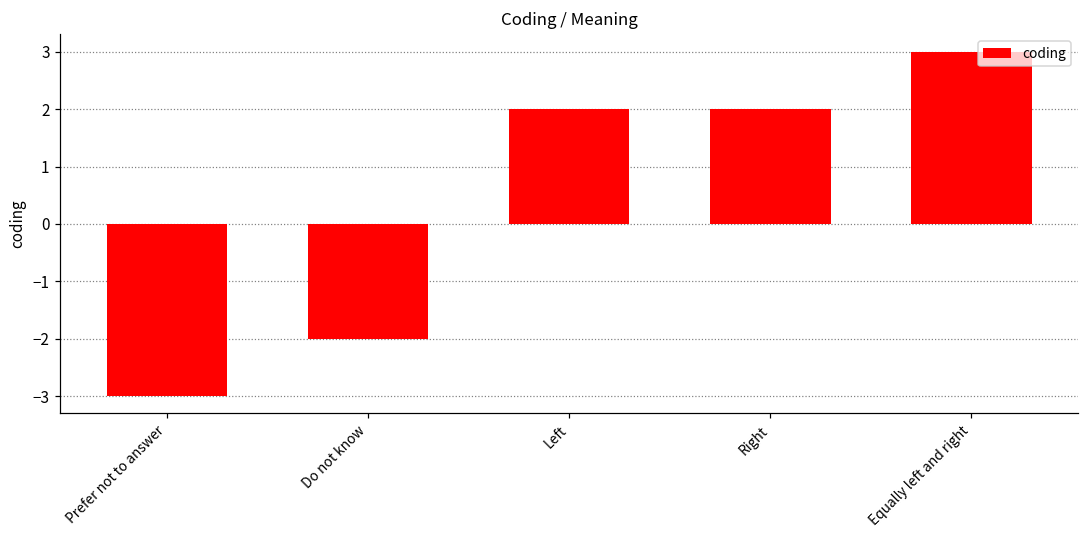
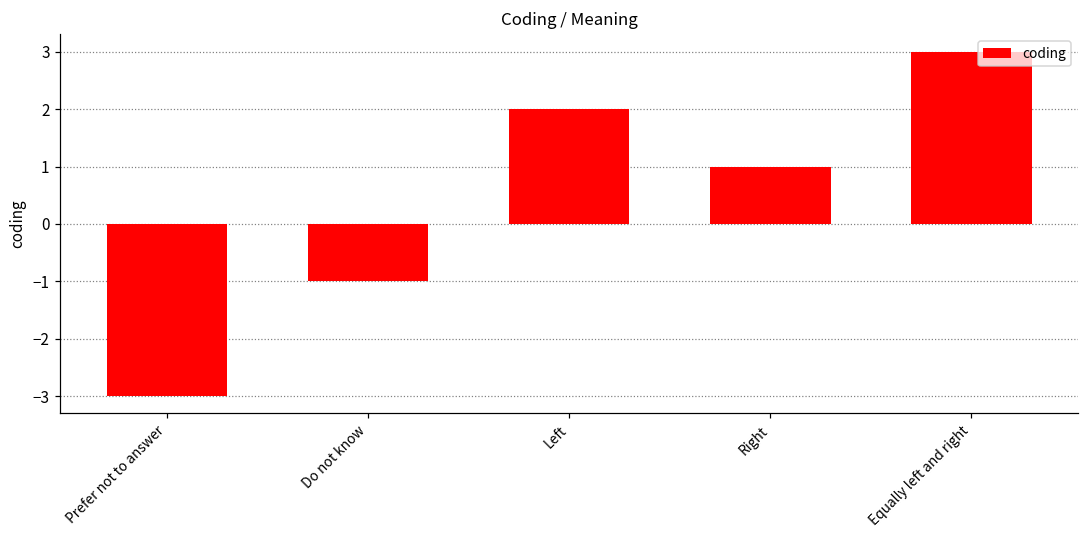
Do not know: -2 -> -1
Right: 2 -> 1
